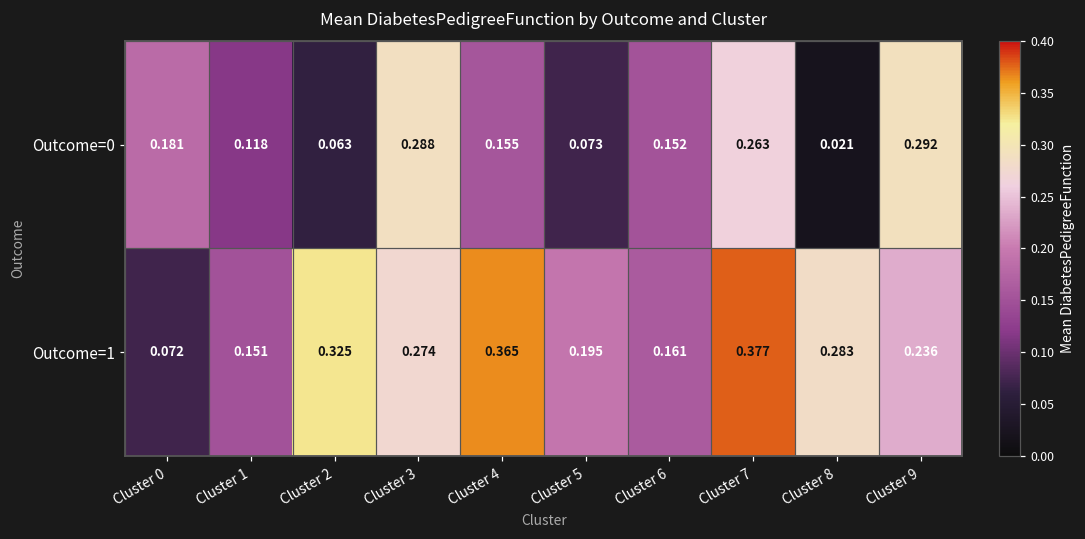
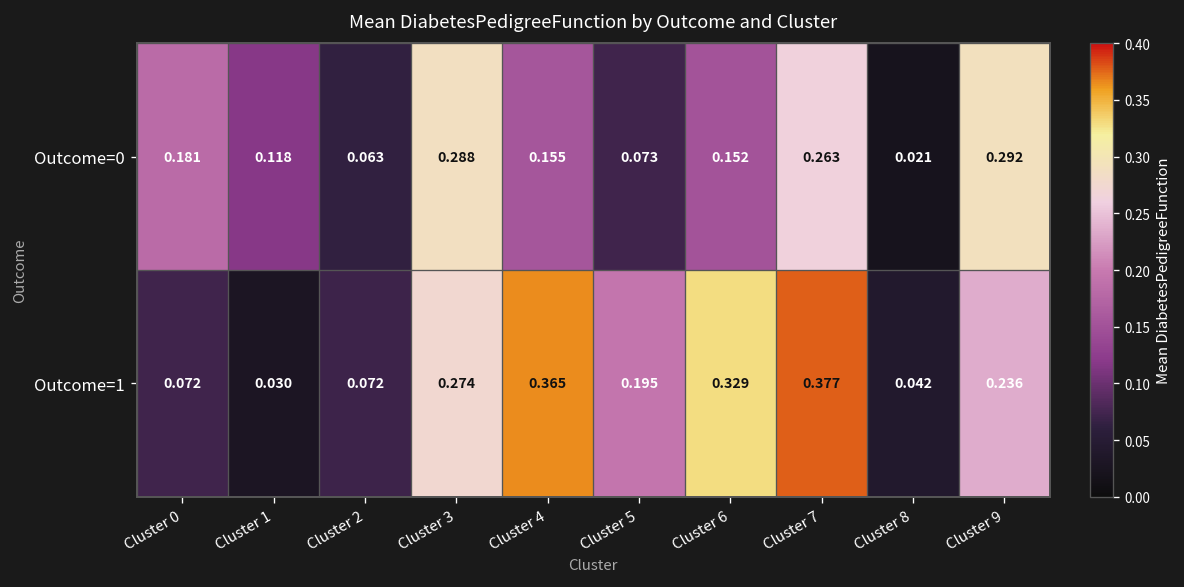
Outcome=1, Cluster 1: 0.151 -> 0.030
Outcome=1, Cluster 2: 0.325 -> 0.072
Outcome=1, Cluster 6: 0.161 -> 0.329
Outcome=1, Cluster 8: 0.283 -> 0.042
